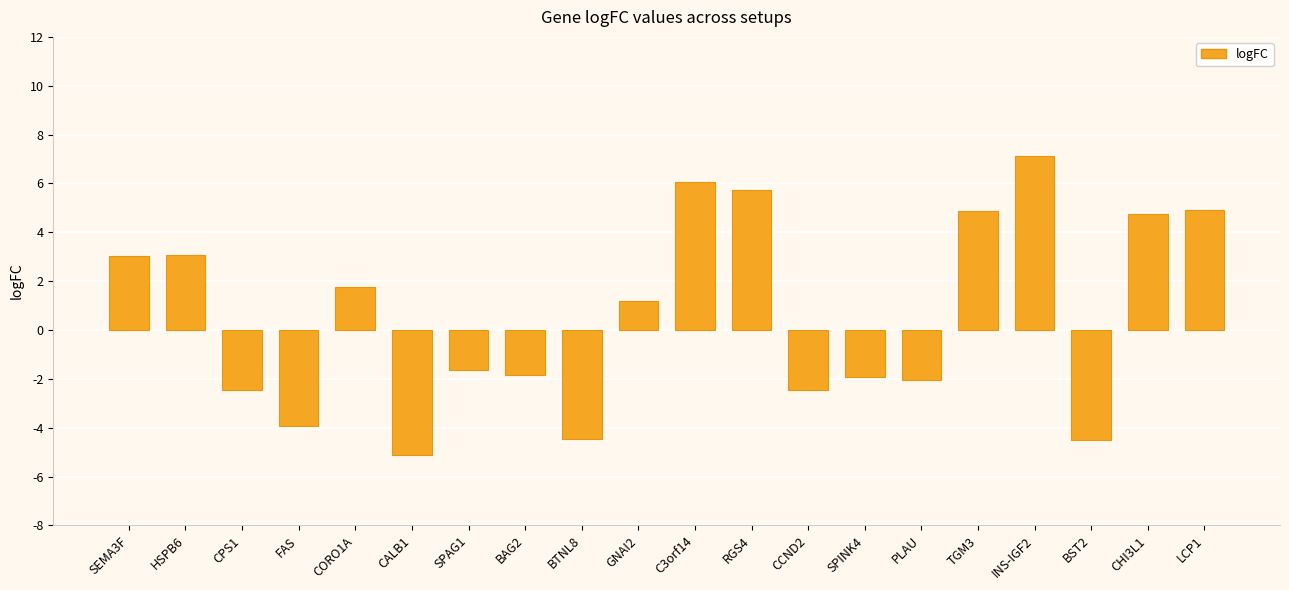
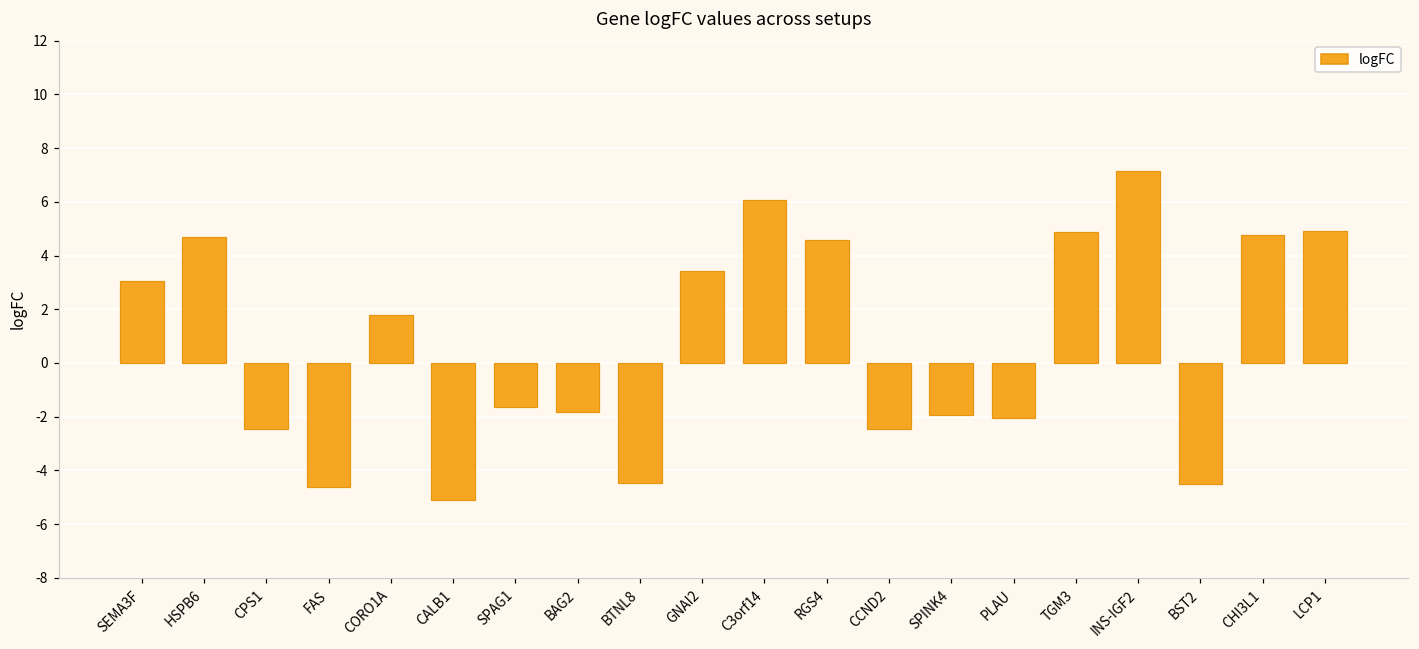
HSPB6: 3.1 -> 4.7
FAS: -3.9 -> -4.6
GNAI2: 1.2 -> 3.4
RGS4: 5.7 -> 4.6
